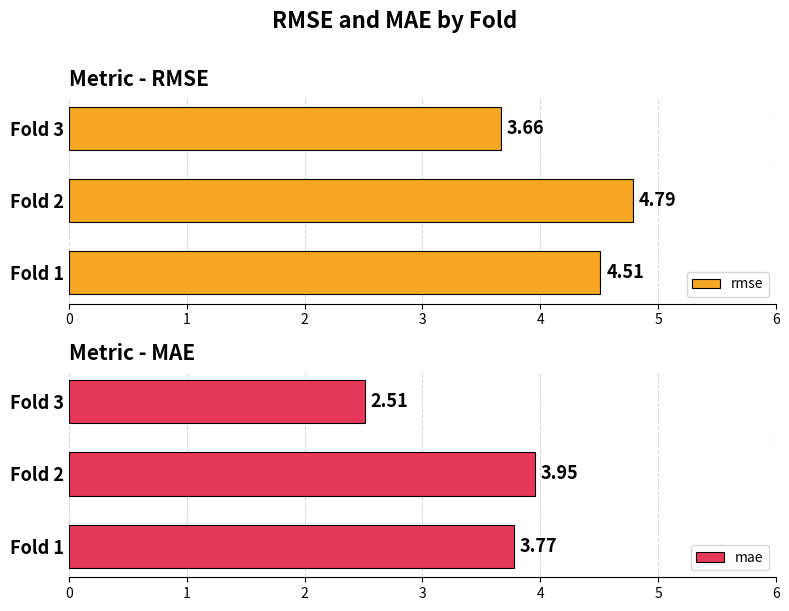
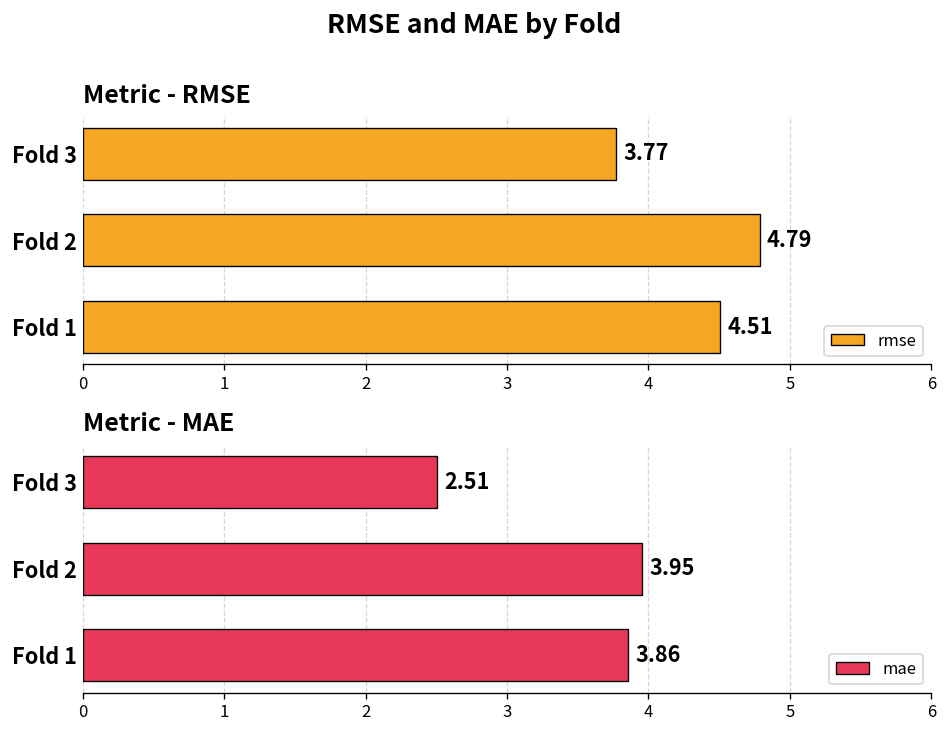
Metric - RMSE, Fold 3: 3.66 -> 3.77
Metric - MAE, Fold 1: 3.77 -> 3.86
